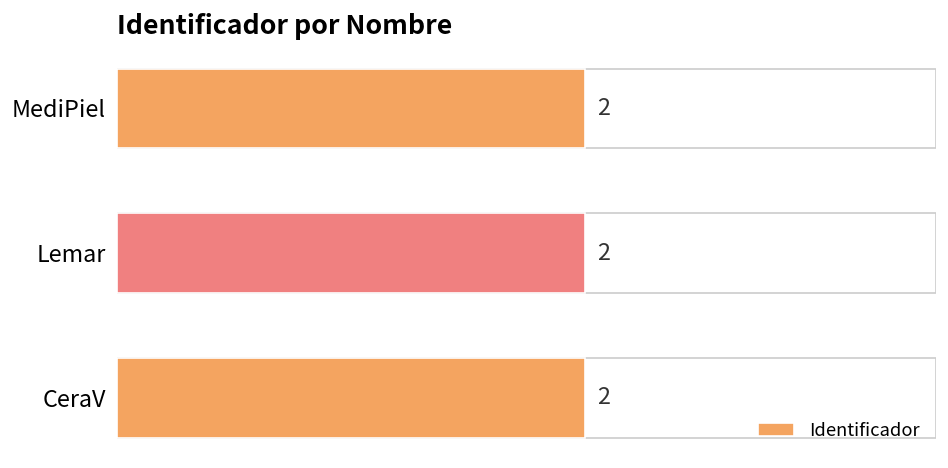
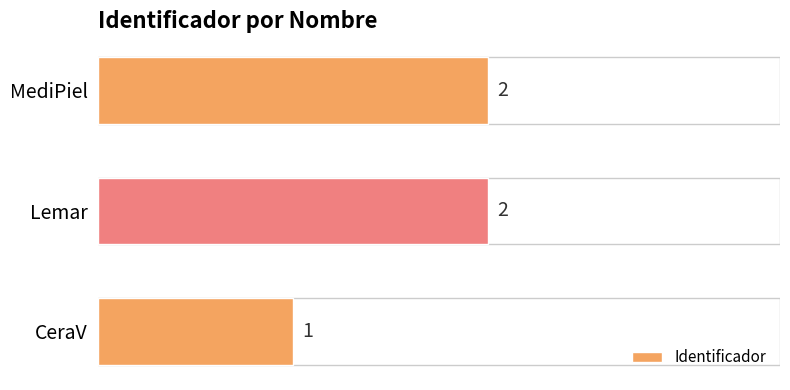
CeraV: 2 -> 1
